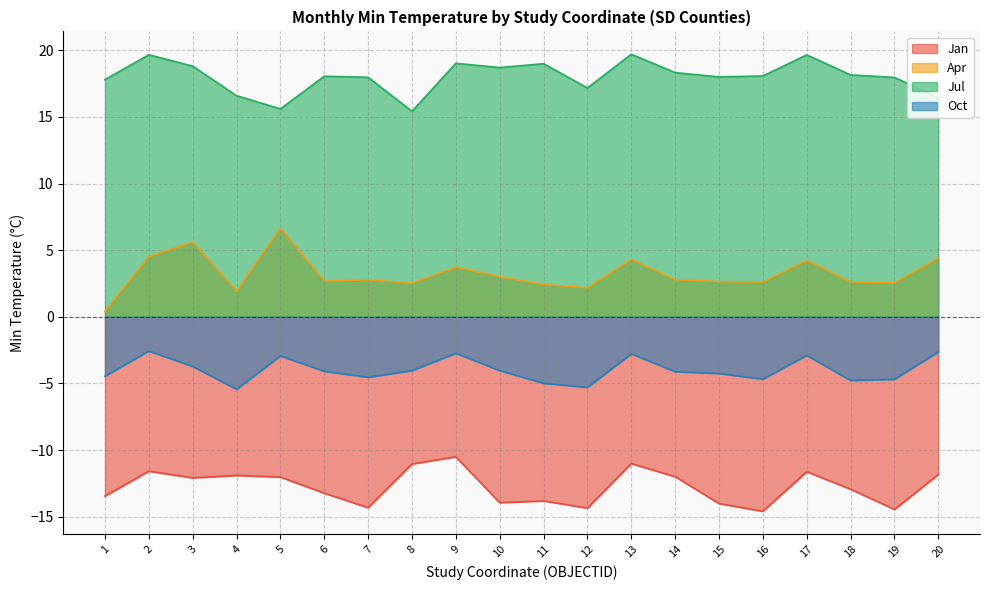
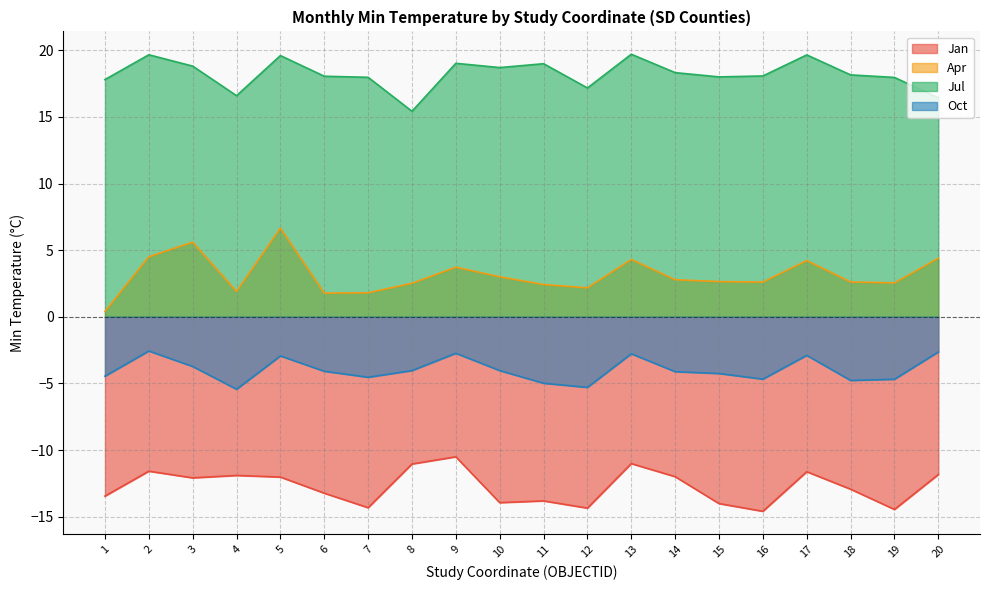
Jul, 5: 15.6 -> 19.6
Apr, 6: 2.7 -> 1.8
Apr, 7: 2.8 -> 1.8
